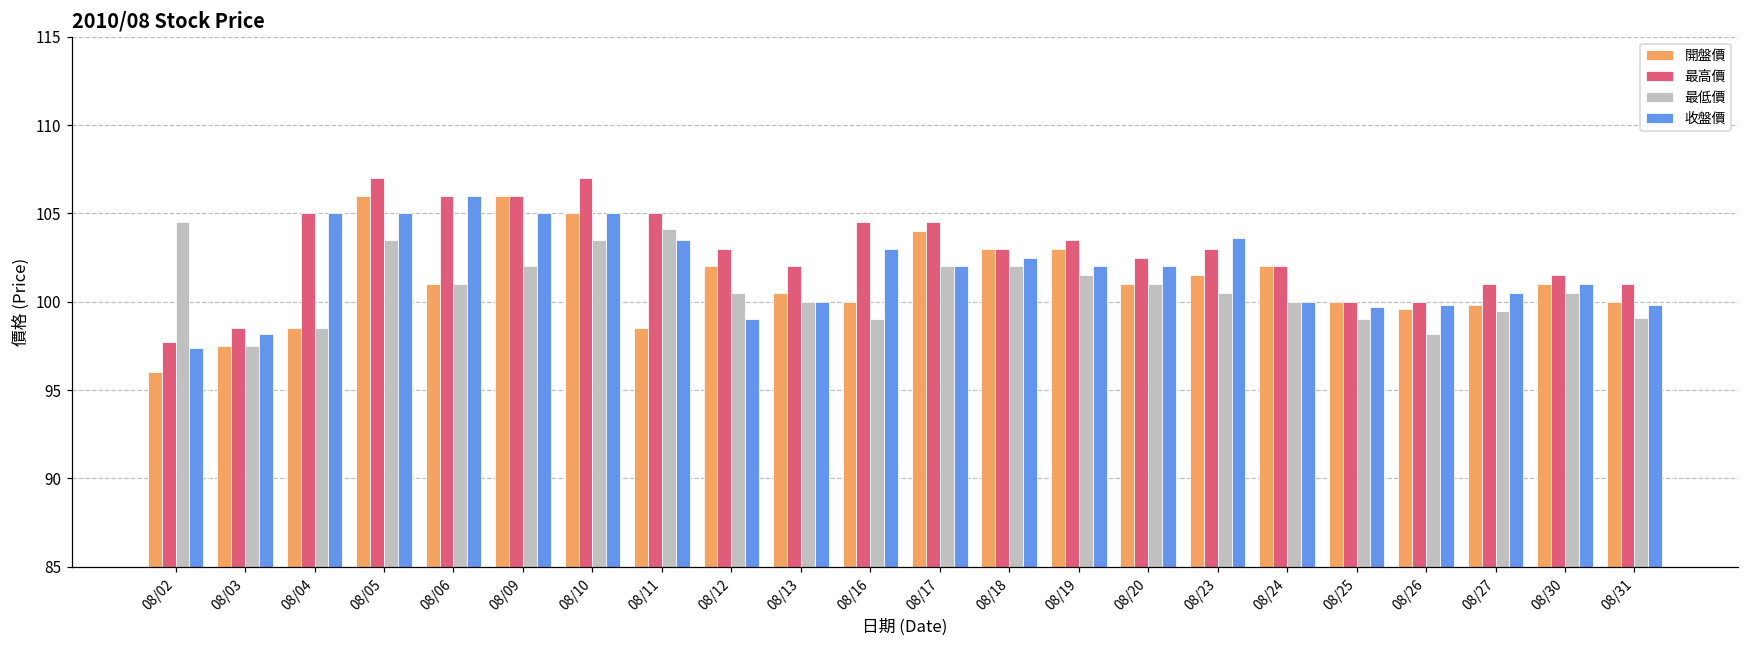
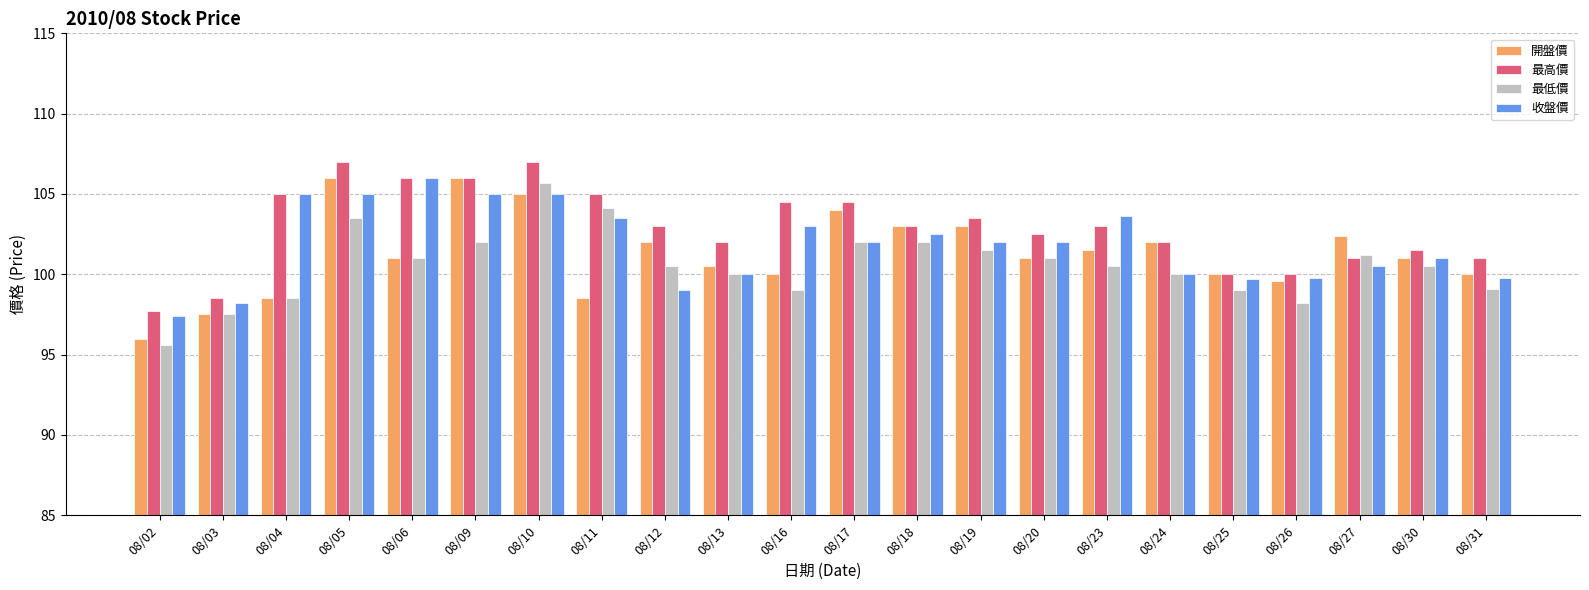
最低價, 08/02: 104.5 -> 95.6
最低價, 08/10: 103.5 -> 105.7
開盤價, 08/27: 99.8 -> 102.4
最低價, 08/27: 99.5 -> 101.2
